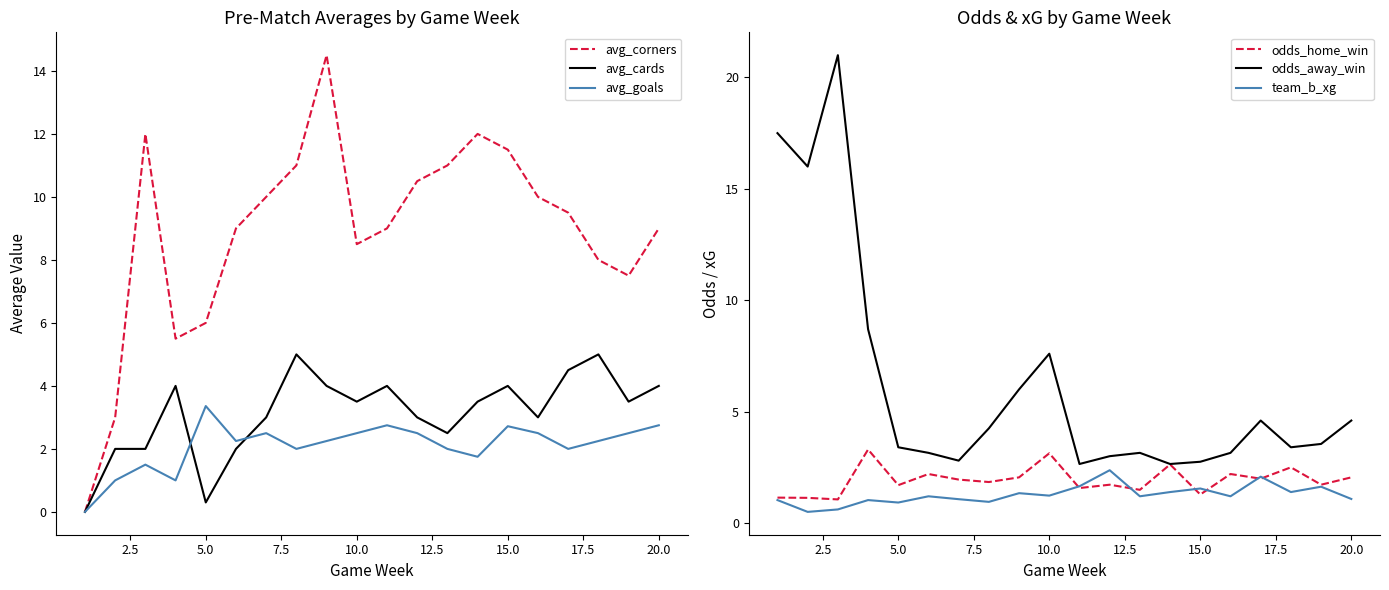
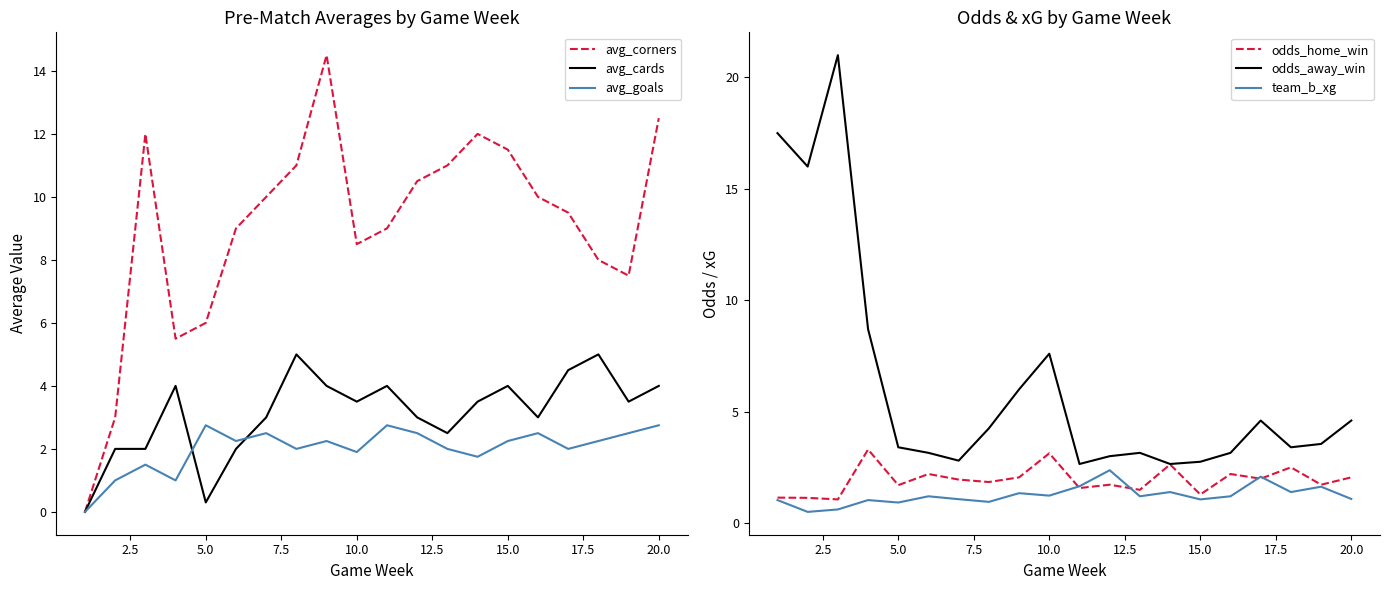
Pre-Match Averages by Game Week, avg_goals, 5.0: 3.4 -> 2.8
Pre-Match Averages by Game Week, avg_goals, 10.0: 2.5 -> 1.9
Pre-Match Averages by Game Week, avg_goals, 15.0: 2.7 -> 2.3
Pre-Match Averages by Game Week, avg_corners, 20.0: 9.0 -> 12.5
Odds & xG by Game Week, team_b_xg, 15.0: 1.6 -> 1.1
